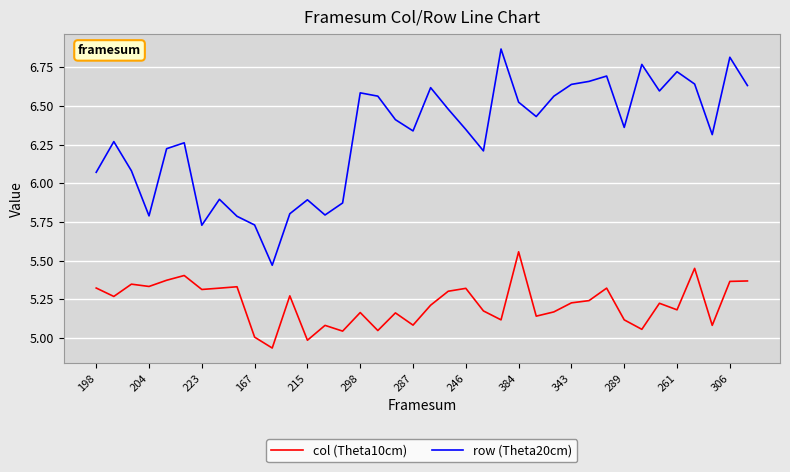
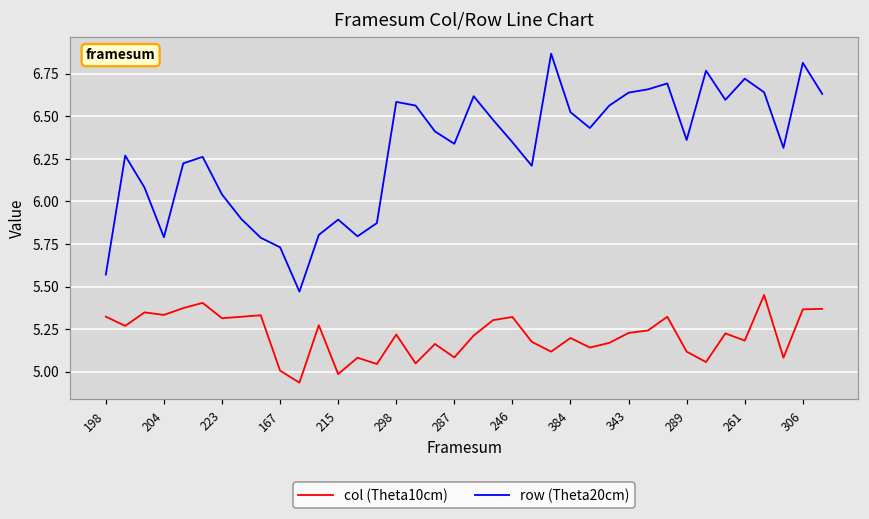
row (Theta20cm), 198: 6.07 -> 5.57
row (Theta20cm), 223: 5.73 -> 6.04
col (Theta10cm), 298: 5.16 -> 5.22
col (Theta10cm), 384: 5.56 -> 5.20
